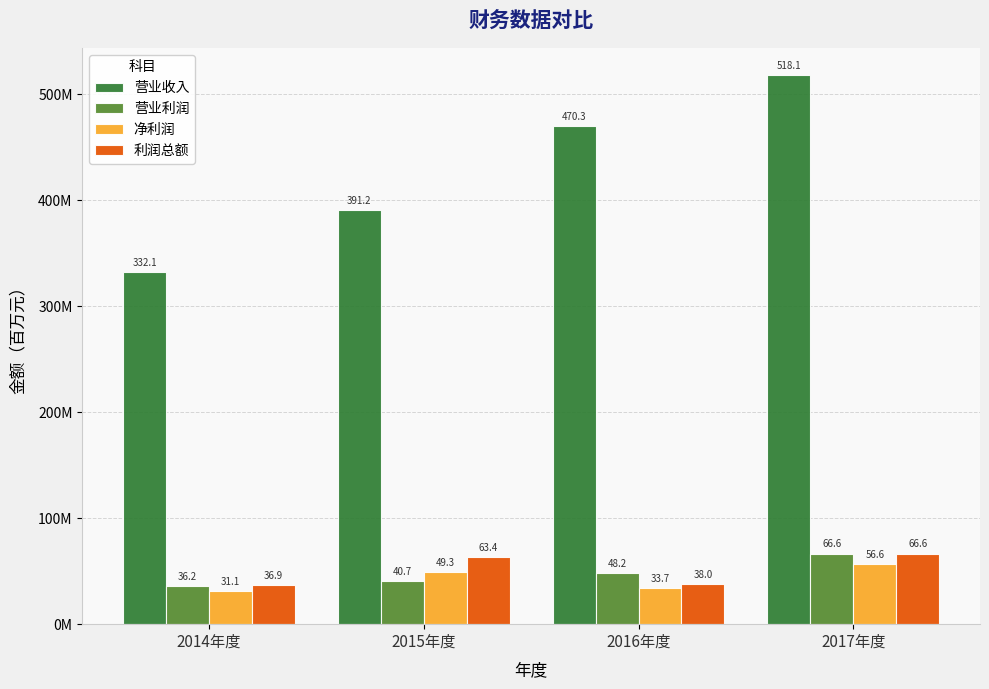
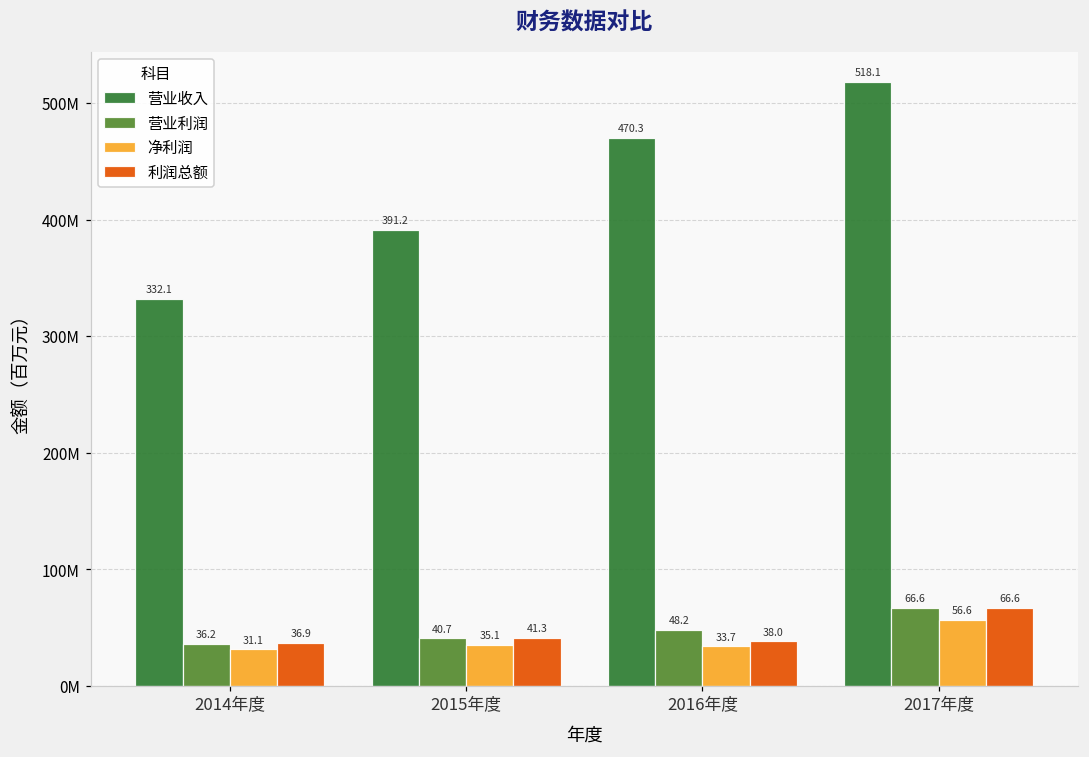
净利润, 2015年度: 49.3 -> 35.1
利润总额, 2015年度: 63.4 -> 41.3
